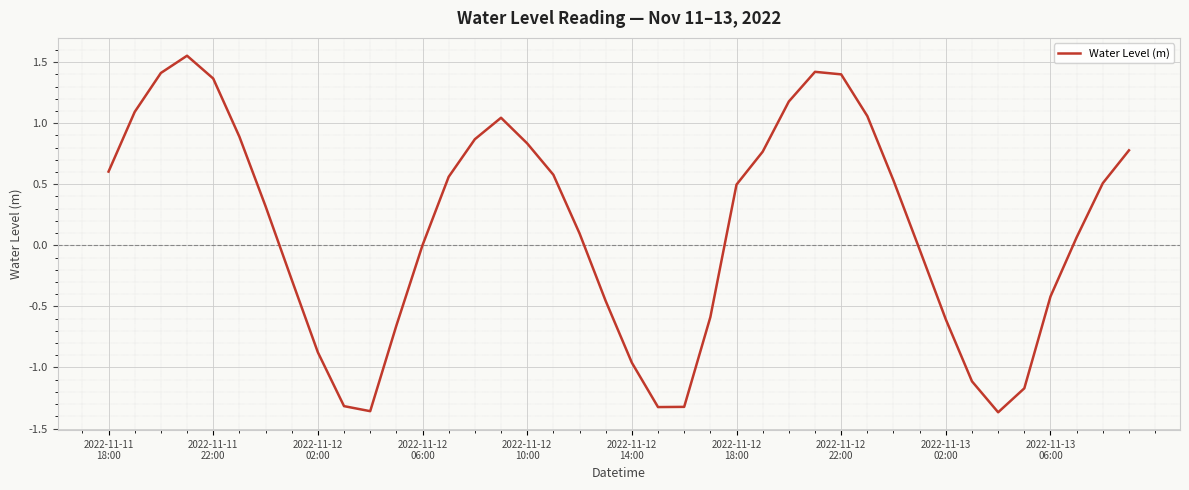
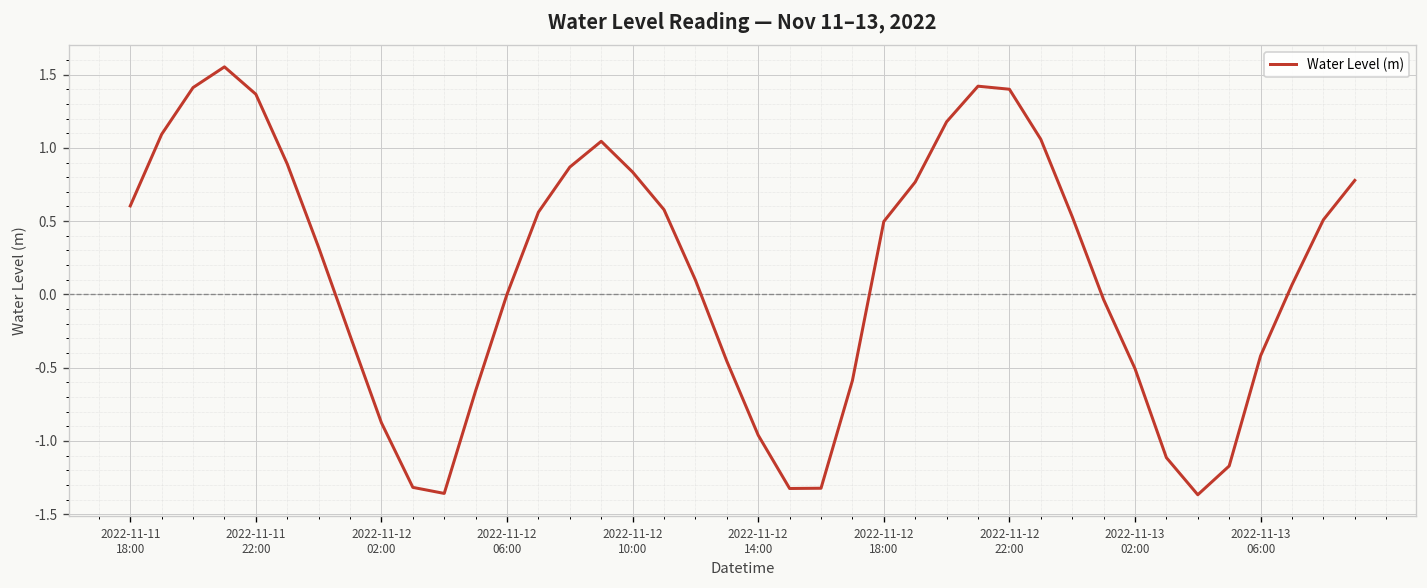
2022-11-13 02:00: -0.61 -> -0.51
